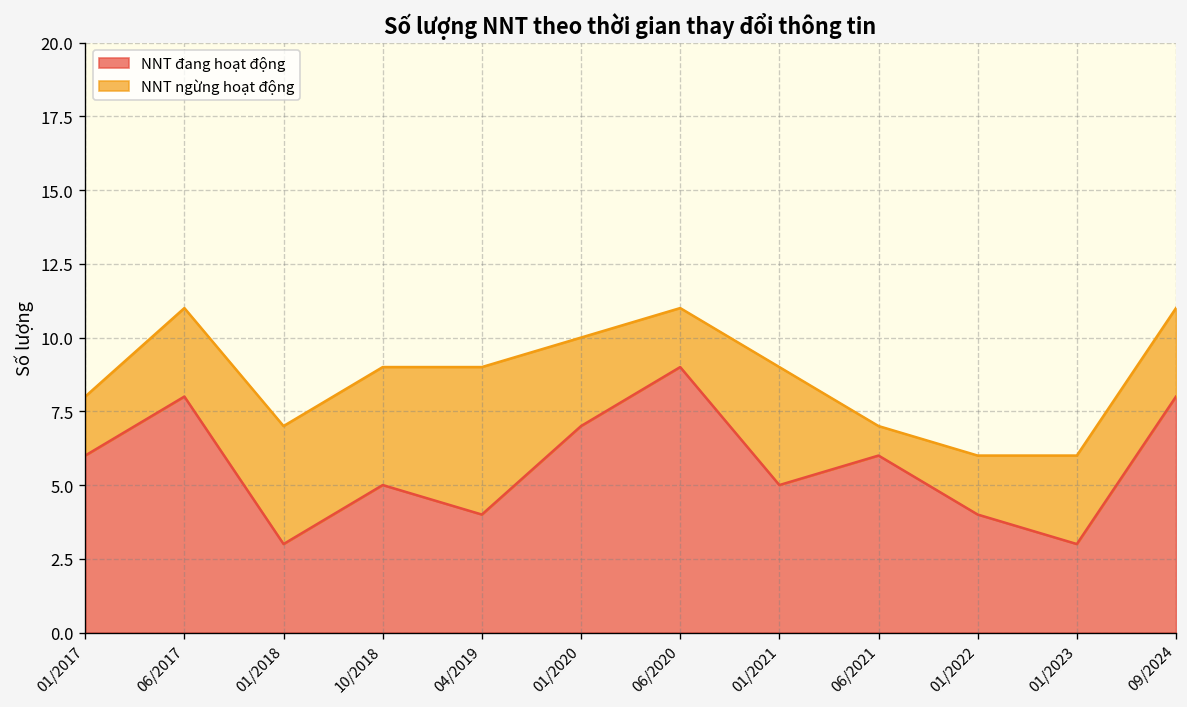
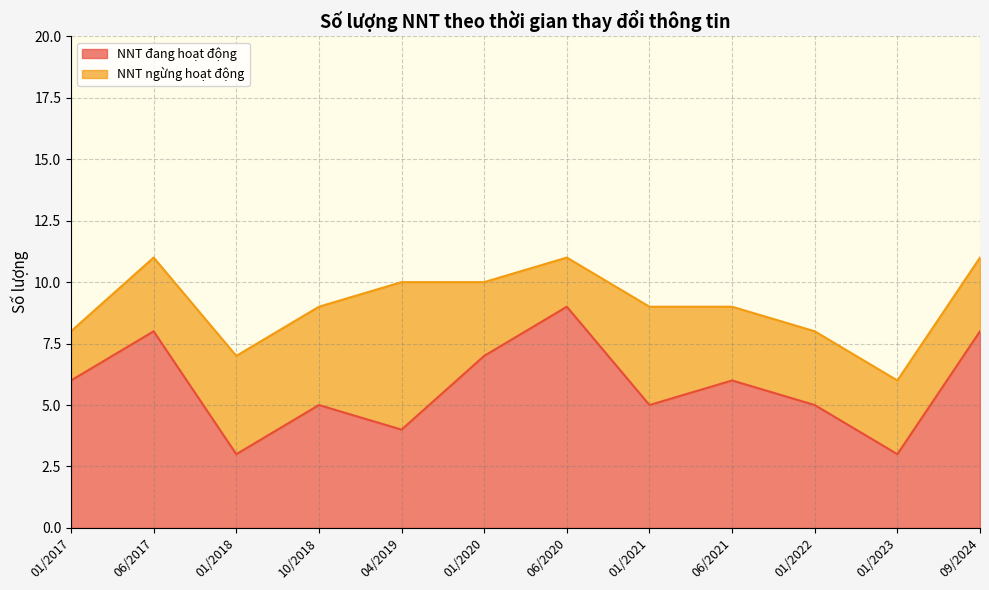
NNT ngừng hoạt động, 04/2019: 5 -> 6
NNT ngừng hoạt động, 06/2021: 1 -> 3
NNT đang hoạt động, 01/2022: 4 -> 5
NNT ngừng hoạt động, 01/2022: 2 -> 3
